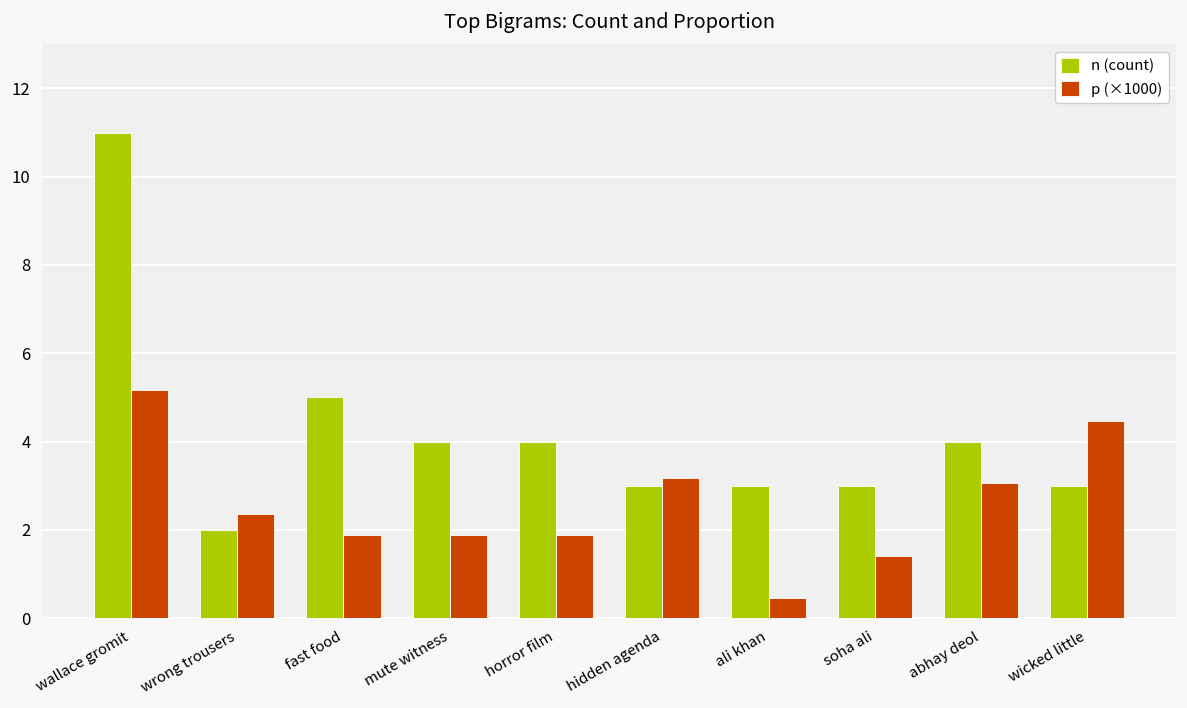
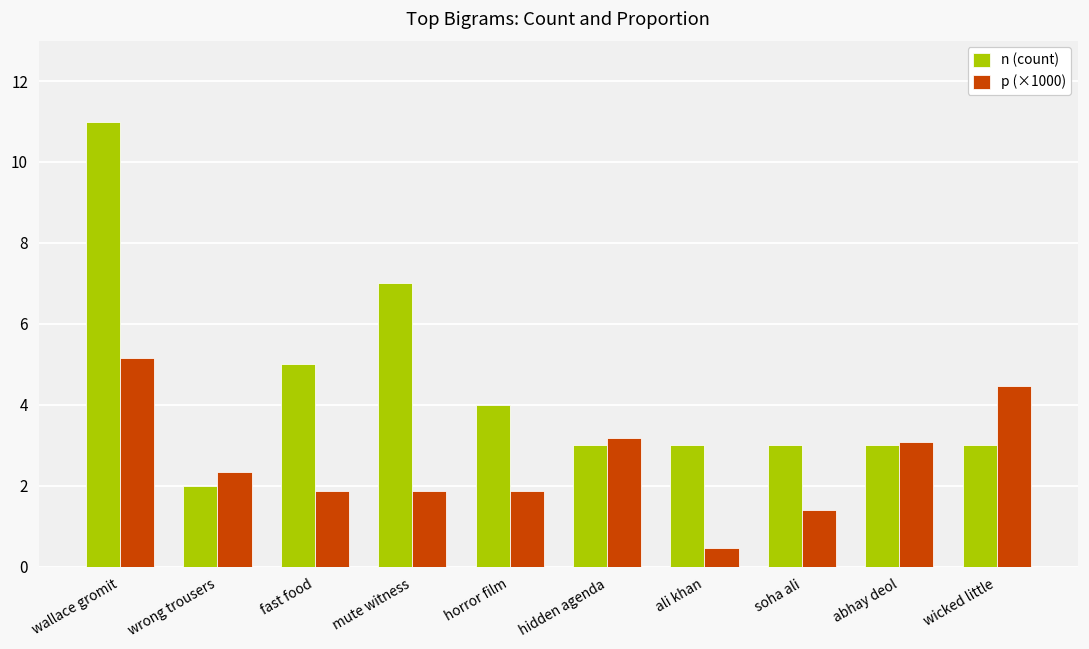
n (count), mute witness: 4 -> 7
n (count), abhay deol: 4 -> 3
